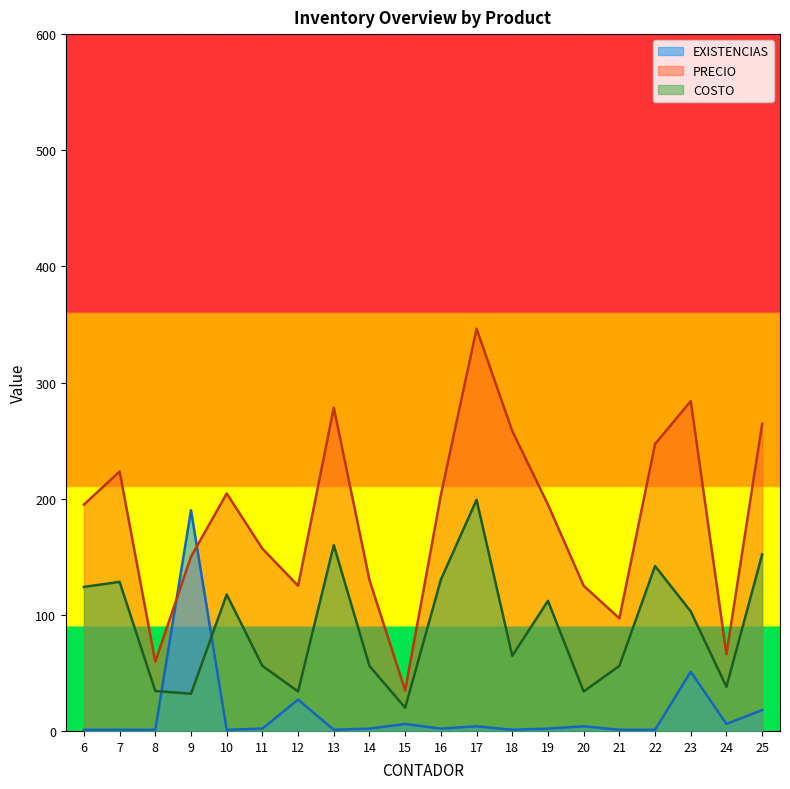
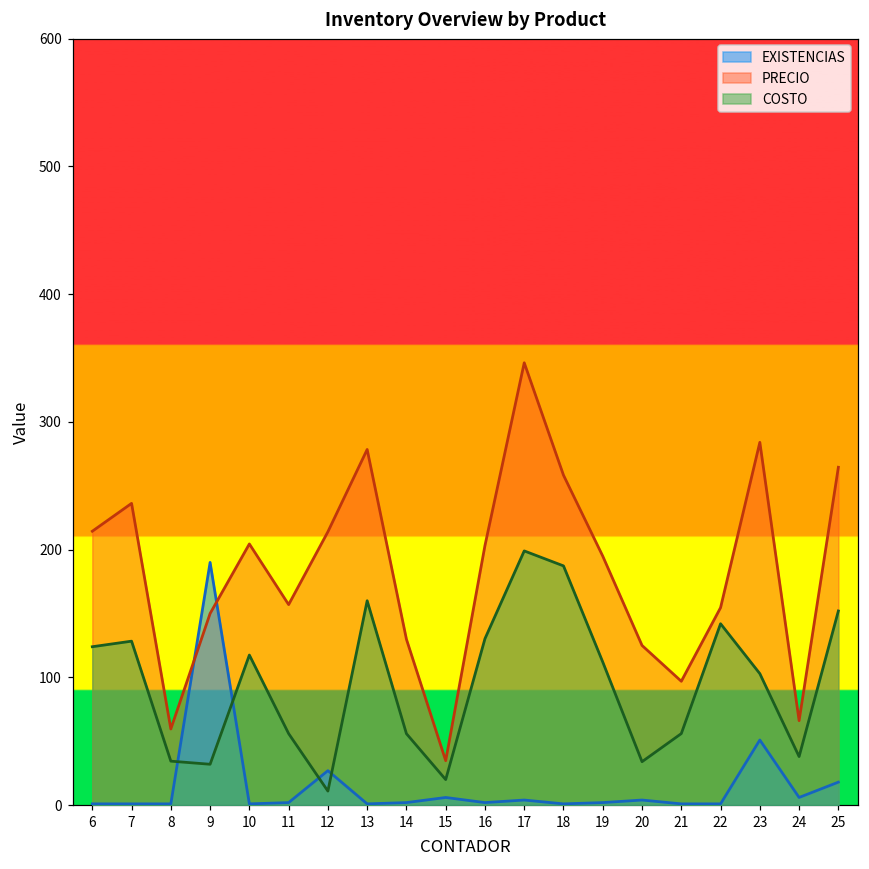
PRECIO, 6: 195 -> 214
PRECIO, 7: 223 -> 236
PRECIO, 12: 125 -> 214
COSTO, 12: 34 -> 11
COSTO, 18: 65 -> 187
PRECIO, 22: 247 -> 155
